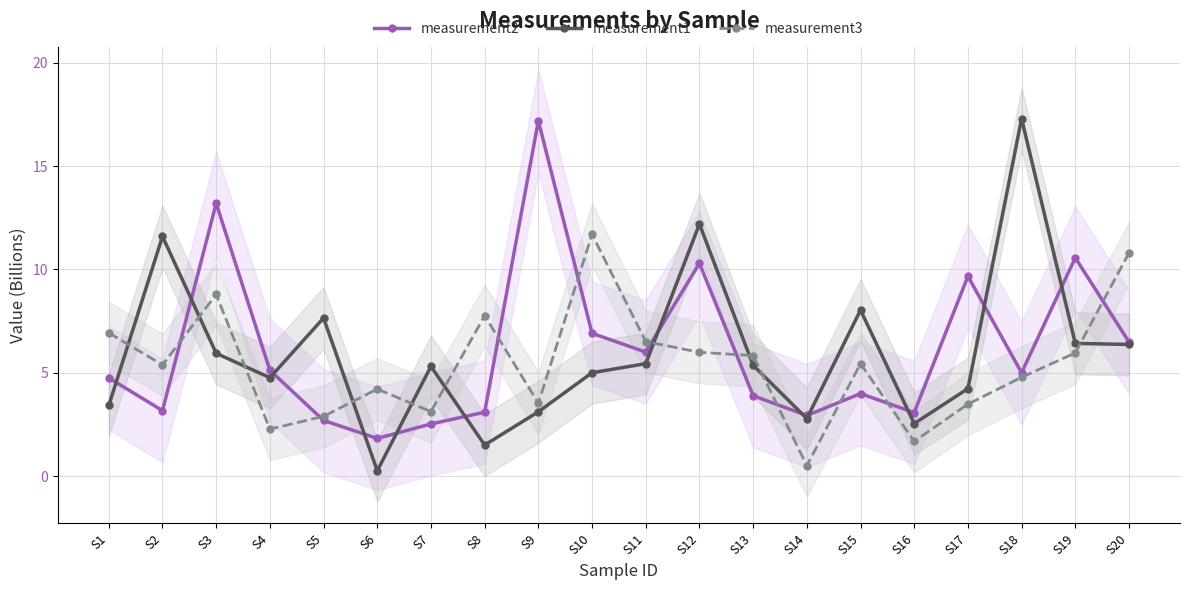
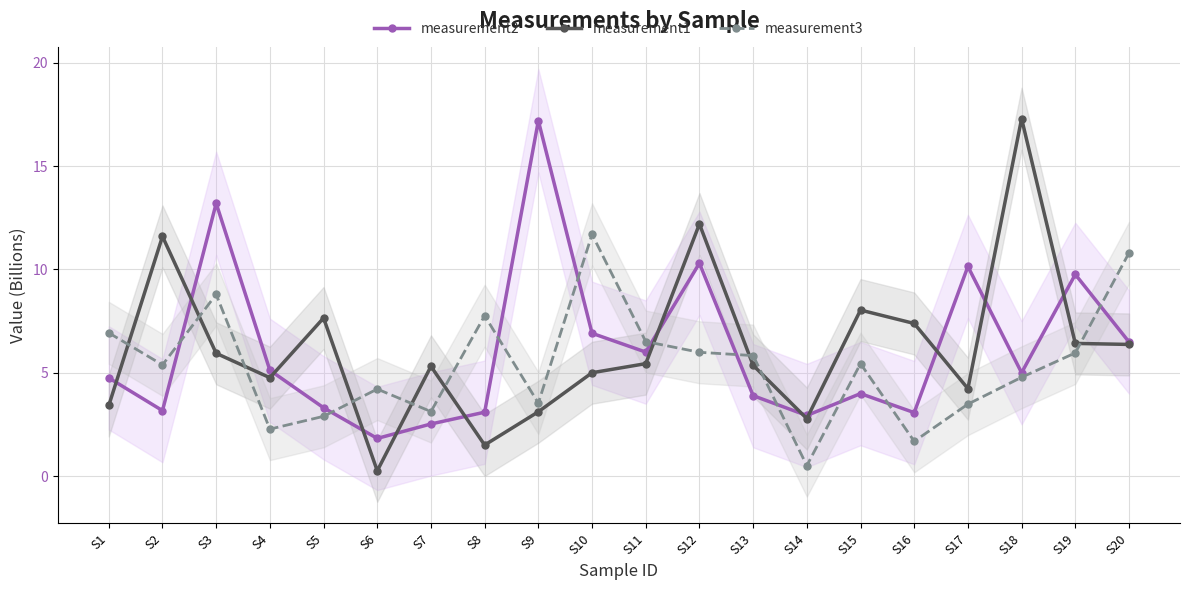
measurement2, S5: 2.7 -> 3.3
measurement1, S16: 2.5 -> 7.4
measurement2, S17: 9.7 -> 10.1
measurement2, S19: 10.6 -> 9.8
